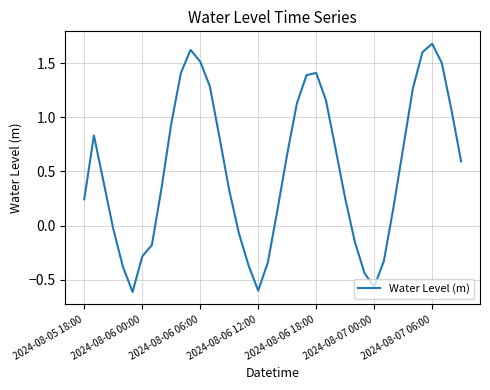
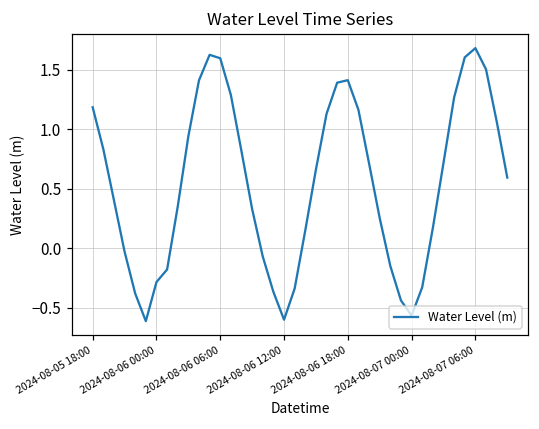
2024-08-05 18:00: 0.24 -> 1.18
2024-08-06 06:00: 1.52 -> 1.60
